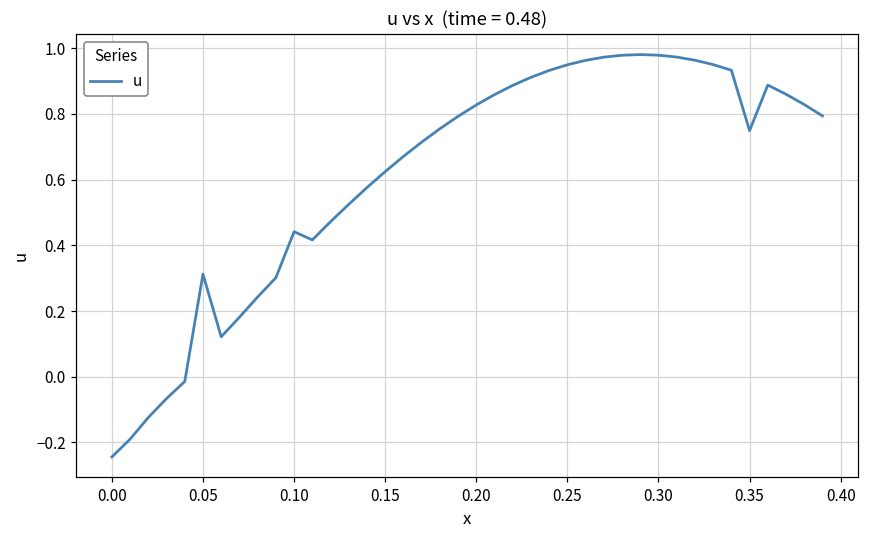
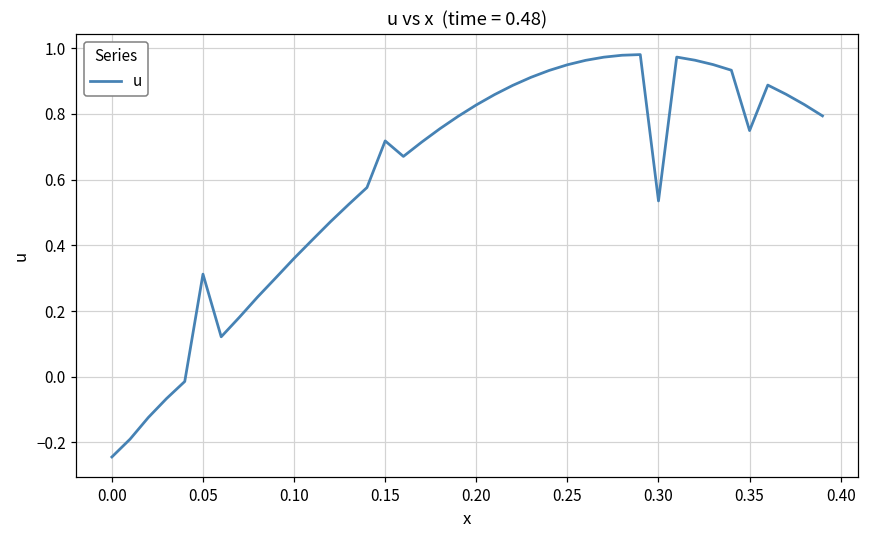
0.10: 0.44 -> 0.36
0.15: 0.62 -> 0.72
0.30: 0.98 -> 0.53
